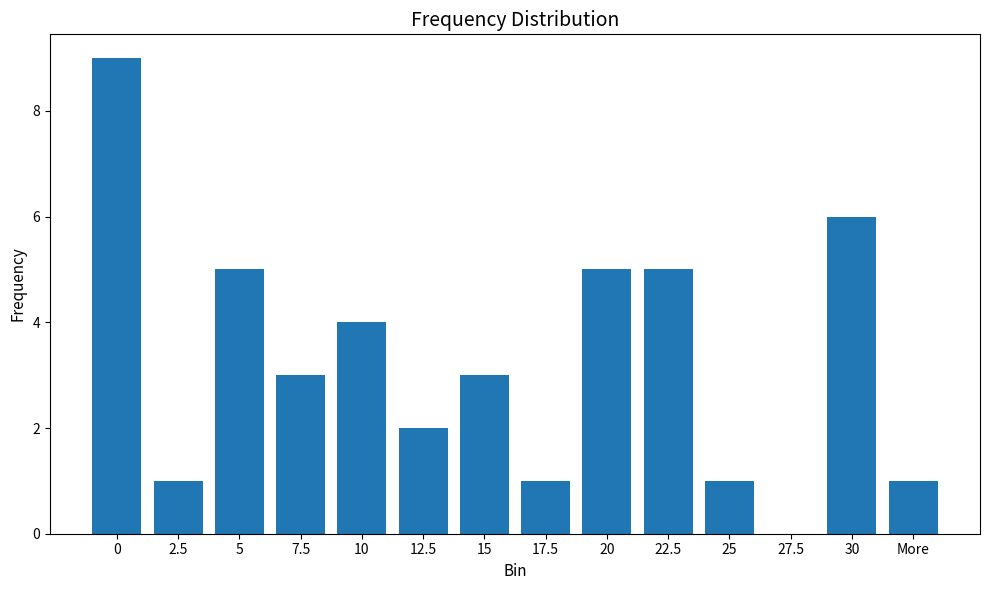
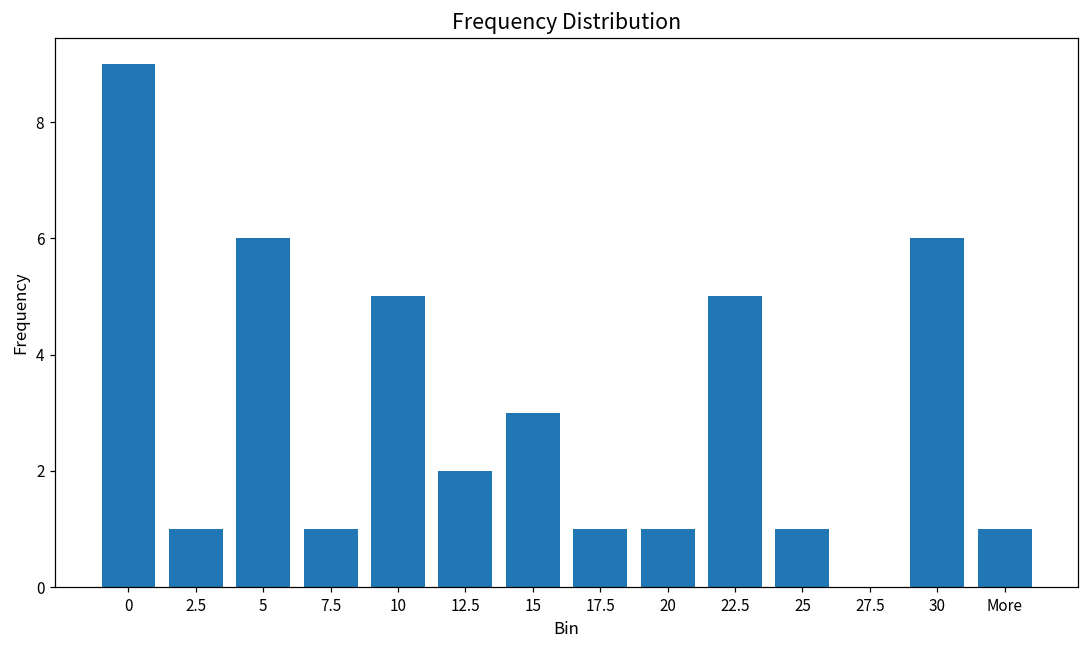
5: 5 -> 6
7.5: 3 -> 1
10: 4 -> 5
20: 5 -> 1
